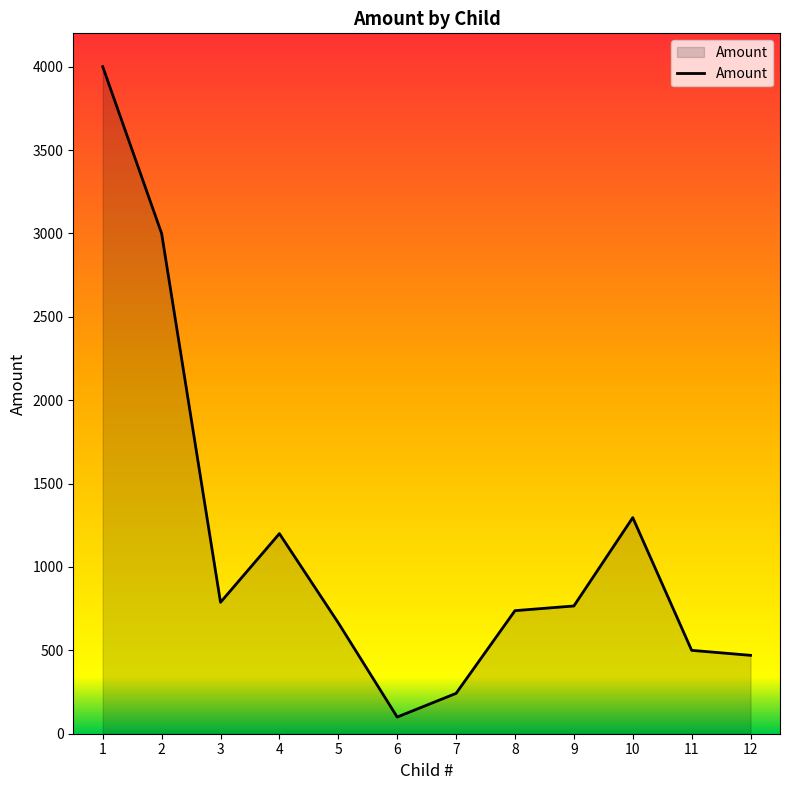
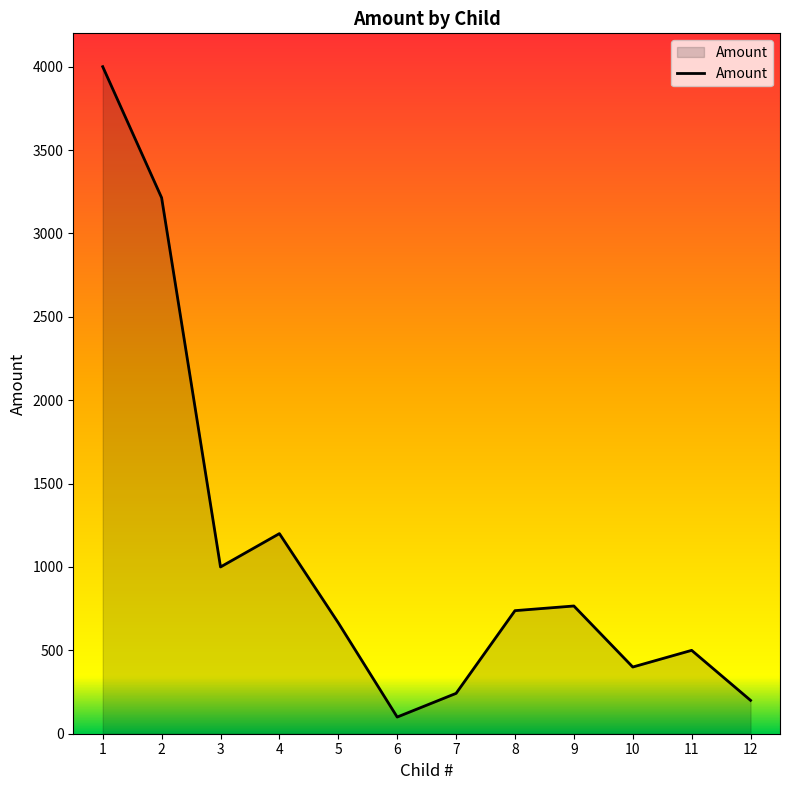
2: 3000 -> 3210
3: 790 -> 1000
10: 1300 -> 400
12: 470 -> 200
